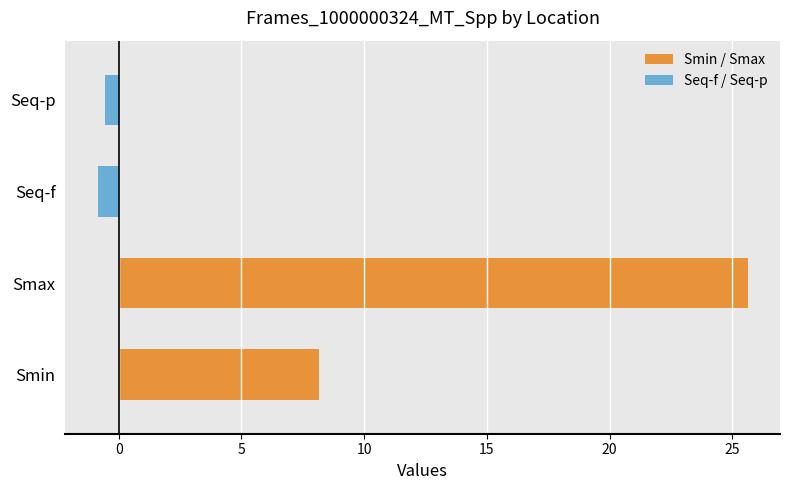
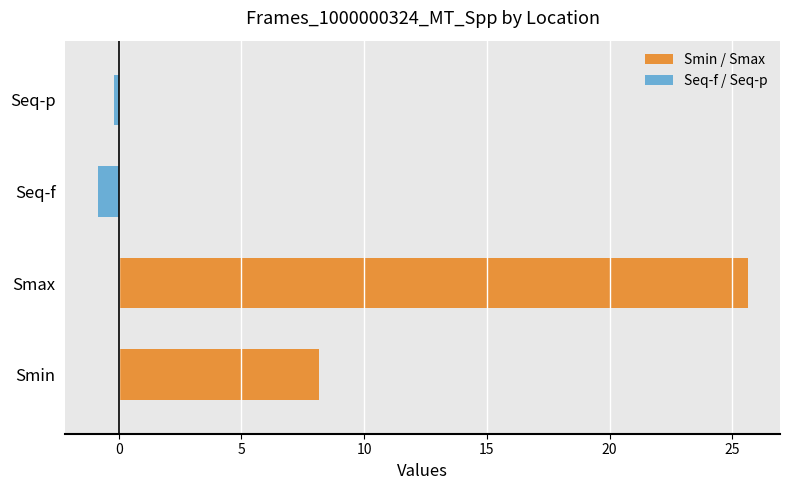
Seq-p: -0.5 -> -0.2
